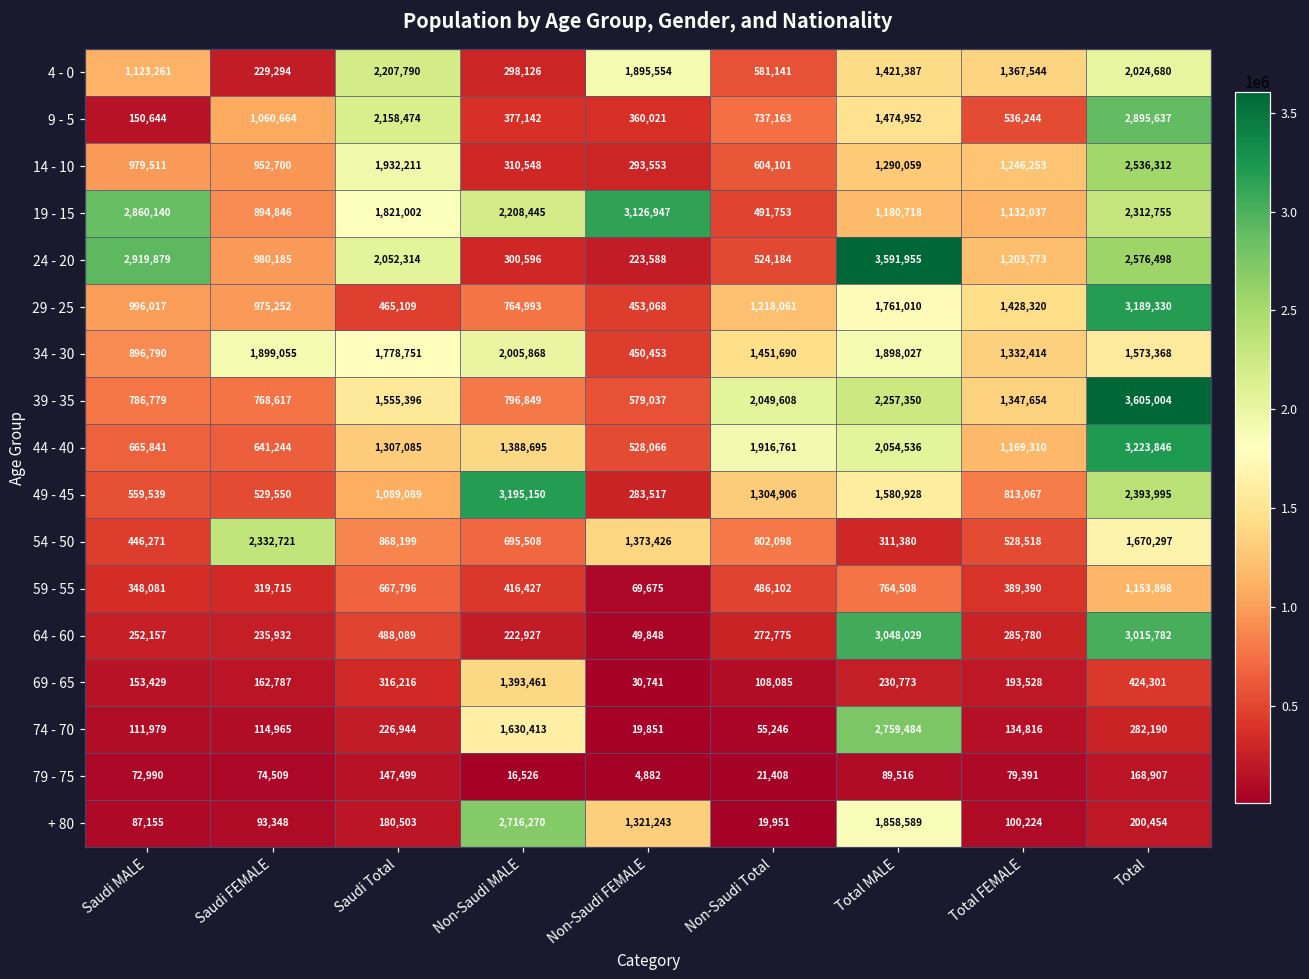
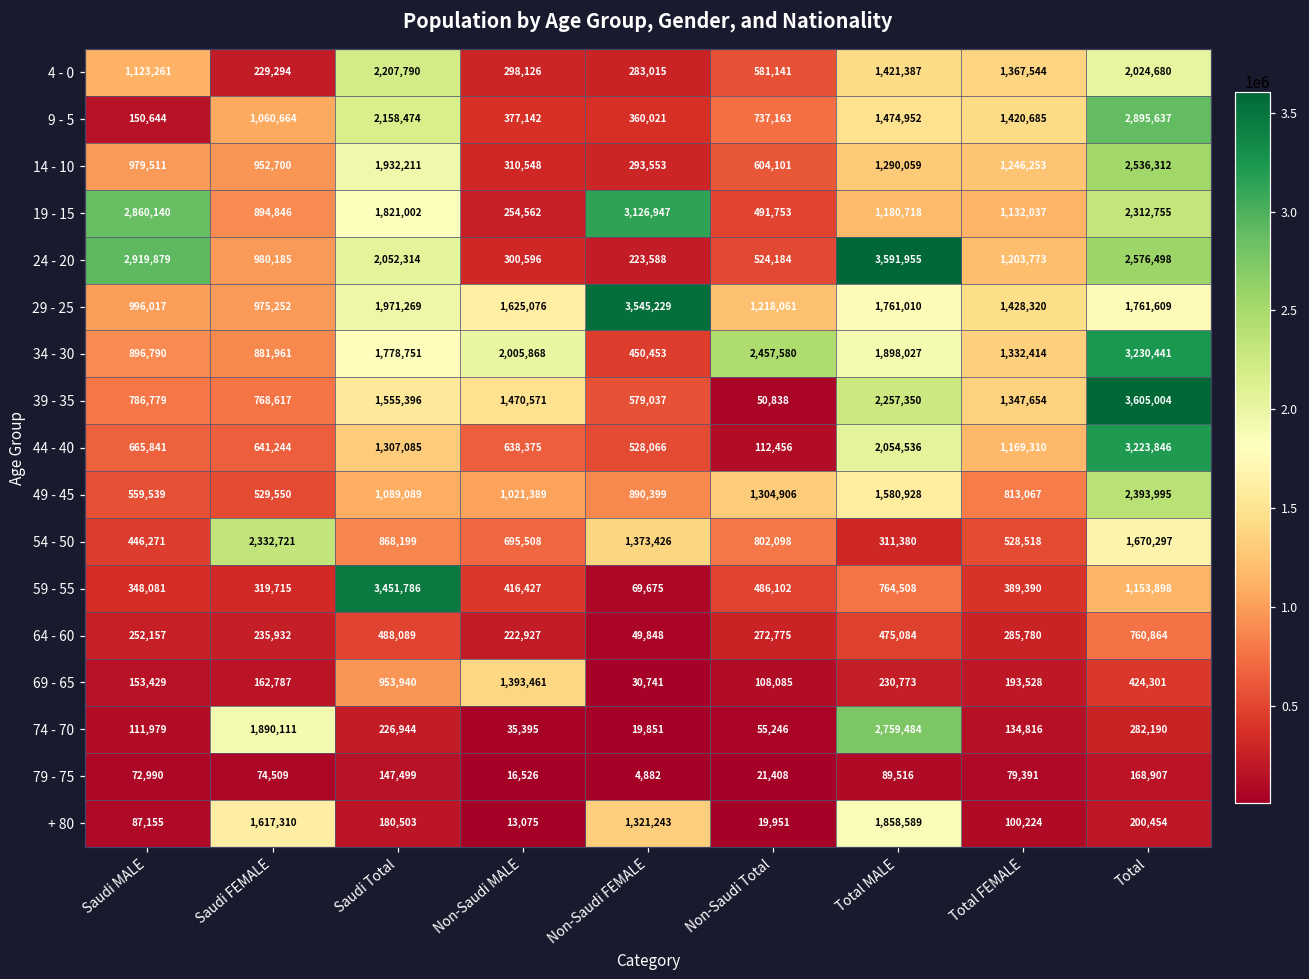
4 - 0, Non-Saudi FEMALE: 1,895,554 -> 283,015
9 - 5, Total FEMALE: 536,244 -> 1,420,685
19 - 15, Non-Saudi MALE: 2,208,445 -> 254,562
29 - 25, Saudi Total: 465,109 -> 1,971,269
29 - 25, Non-Saudi MALE: 764,993 -> 1,625,076
29 - 25, Non-Saudi FEMALE: 453,068 -> 3,545,229
29 - 25, Total: 3,189,330 -> 1,761,609
34 - 30, Saudi FEMALE: 1,899,055 -> 881,961
34 - 30, Non-Saudi Total: 1,451,690 -> 2,457,580
34 - 30, Total: 1,573,368 -> 3,230,441
39 - 35, Non-Saudi MALE: 796,849 -> 1,470,571
39 - 35, Non-Saudi Total: 2,049,608 -> 50,838
44 - 40, Non-Saudi MALE: 1,388,695 -> 638,375
44 - 40, Non-Saudi Total: 1,916,761 -> 112,456
49 - 45, Non-Saudi MALE: 3,195,150 -> 1,021,389
49 - 45, Non-Saudi FEMALE: 283,517 -> 890,399
59 - 55, Saudi Total: 667,796 -> 3,451,786
64 - 60, Total MALE: 3,048,029 -> 475,084
64 - 60, Total: 3,015,782 -> 760,864
69 - 65, Saudi Total: 316,216 -> 953,940
74 - 70, Saudi FEMALE: 114,965 -> 1,890,111
74 - 70, Non-Saudi MALE: 1,630,413 -> 35,395
+ 80, Saudi FEMALE: 93,348 -> 1,617,310
+ 80, Non-Saudi MALE: 2,716,270 -> 13,075
